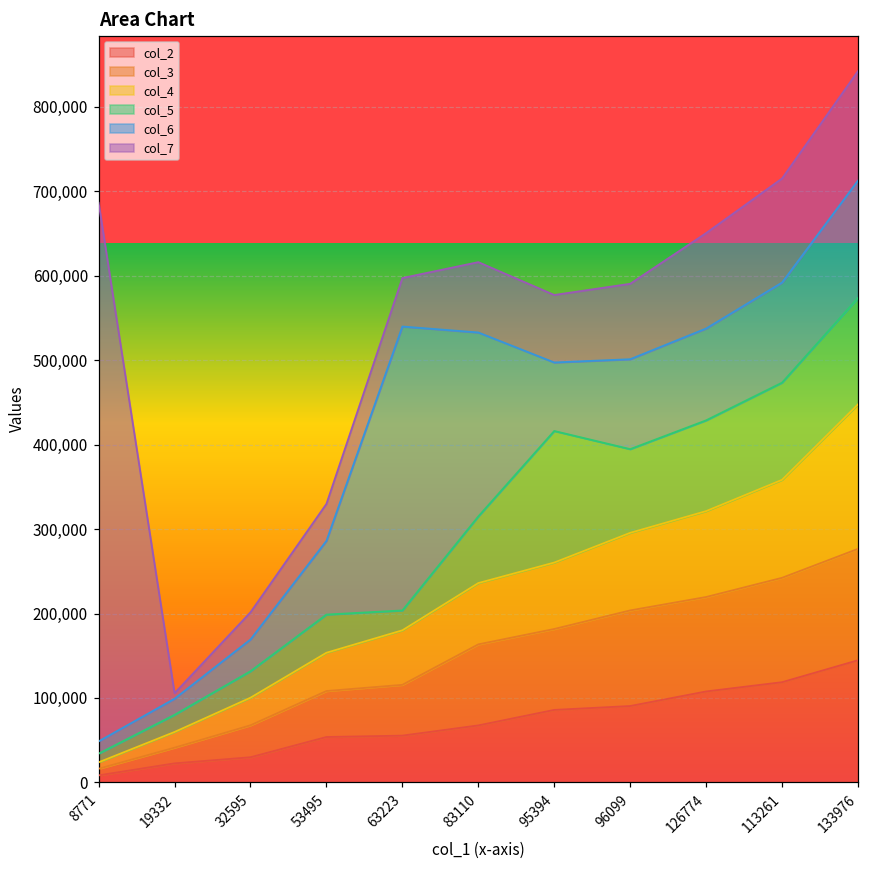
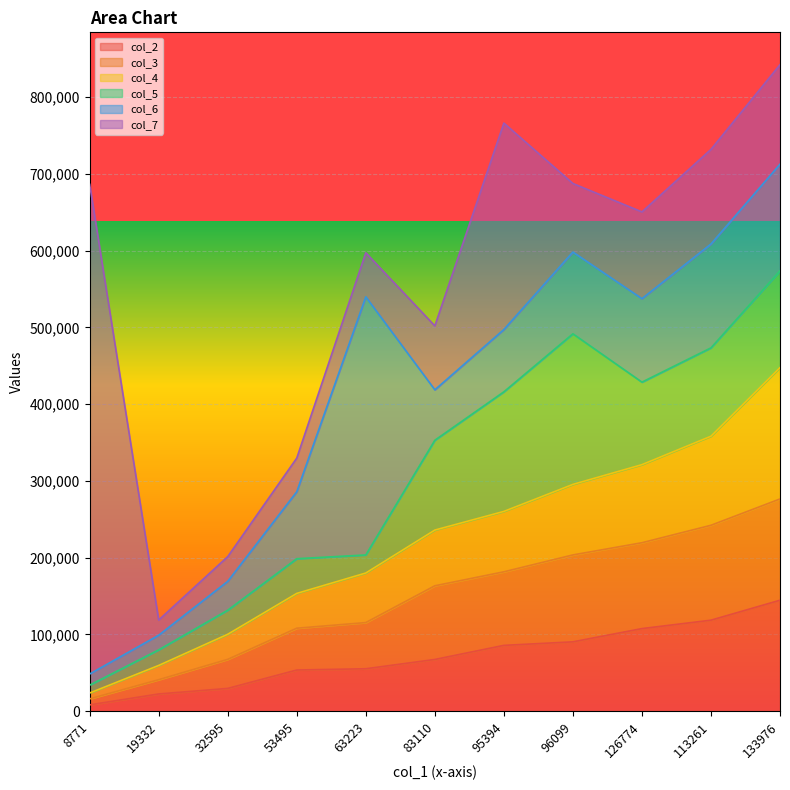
col_7, 19332: 10,000 -> 20,000
col_5, 83110: 80,000 -> 120,000
col_6, 83110: 220,000 -> 70,000
col_7, 95394: 80,000 -> 270,000
col_5, 96099: 100,000 -> 200,000
col_6, 113261: 120,000 -> 140,000
